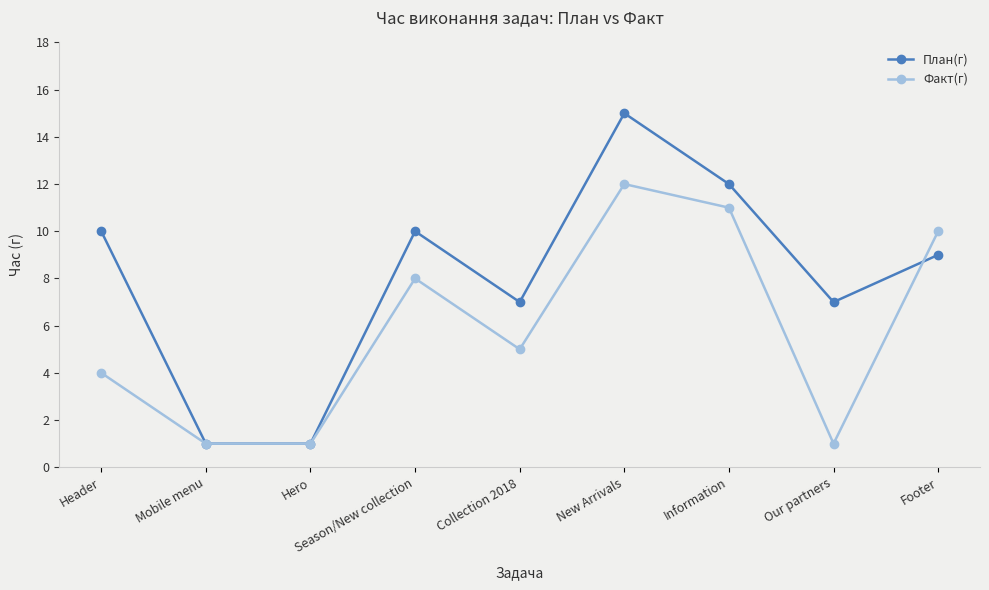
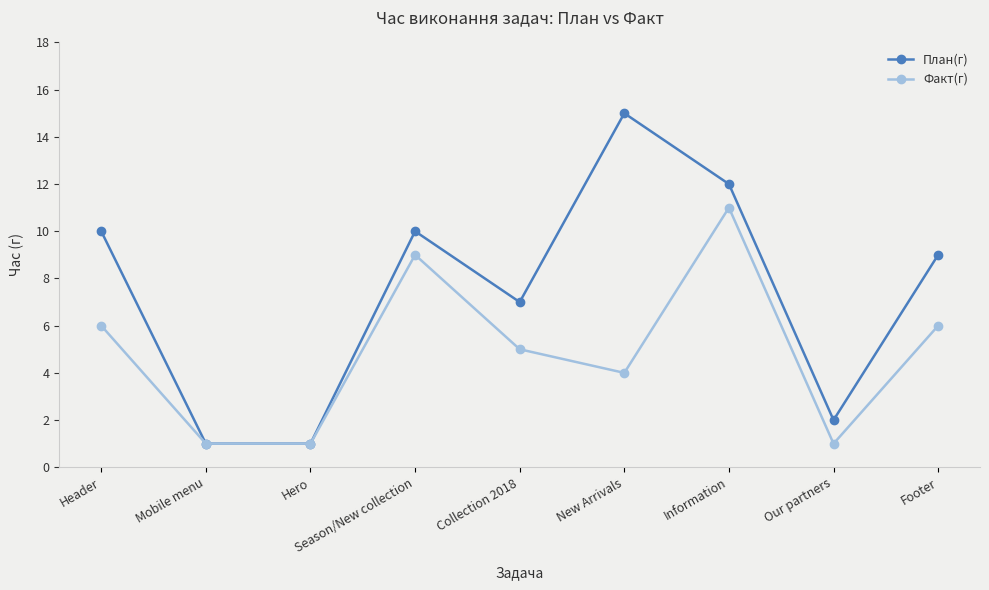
Факт(г), Header: 4 -> 6
Факт(г), Season/New collection: 8 -> 9
Факт(г), New Arrivals: 12 -> 4
План(г), Our partners: 7 -> 2
Факт(г), Footer: 10 -> 6
